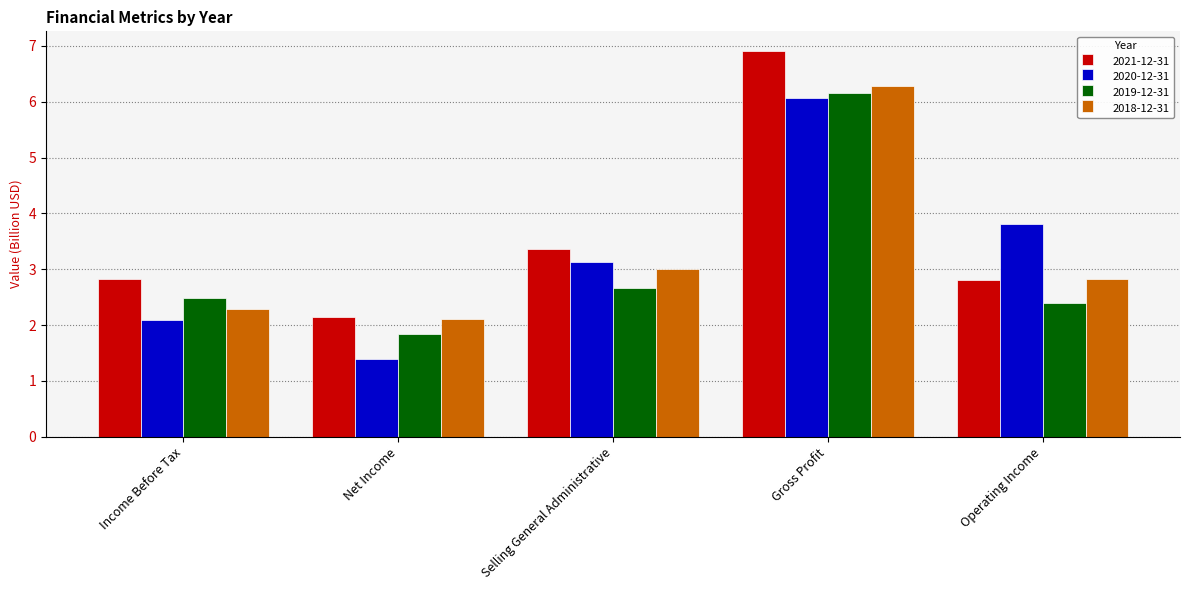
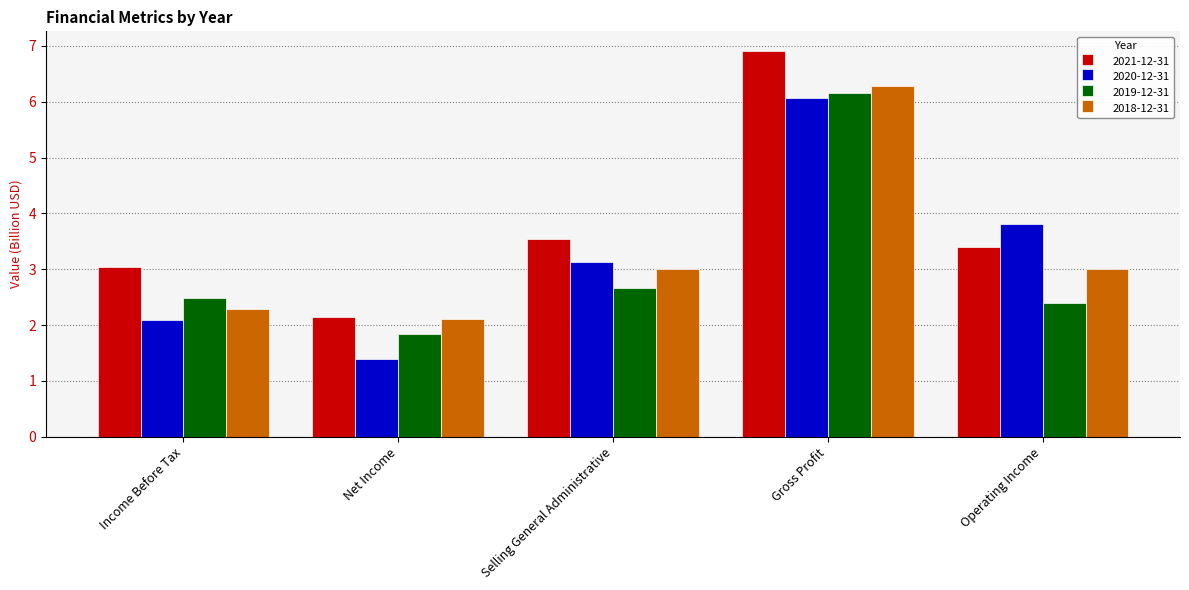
2021-12-31, Income Before Tax: 2.8 -> 3.0
2021-12-31, Selling General Administrative: 3.4 -> 3.5
2021-12-31, Operating Income: 2.8 -> 3.4
2018-12-31, Operating Income: 2.8 -> 3.0
